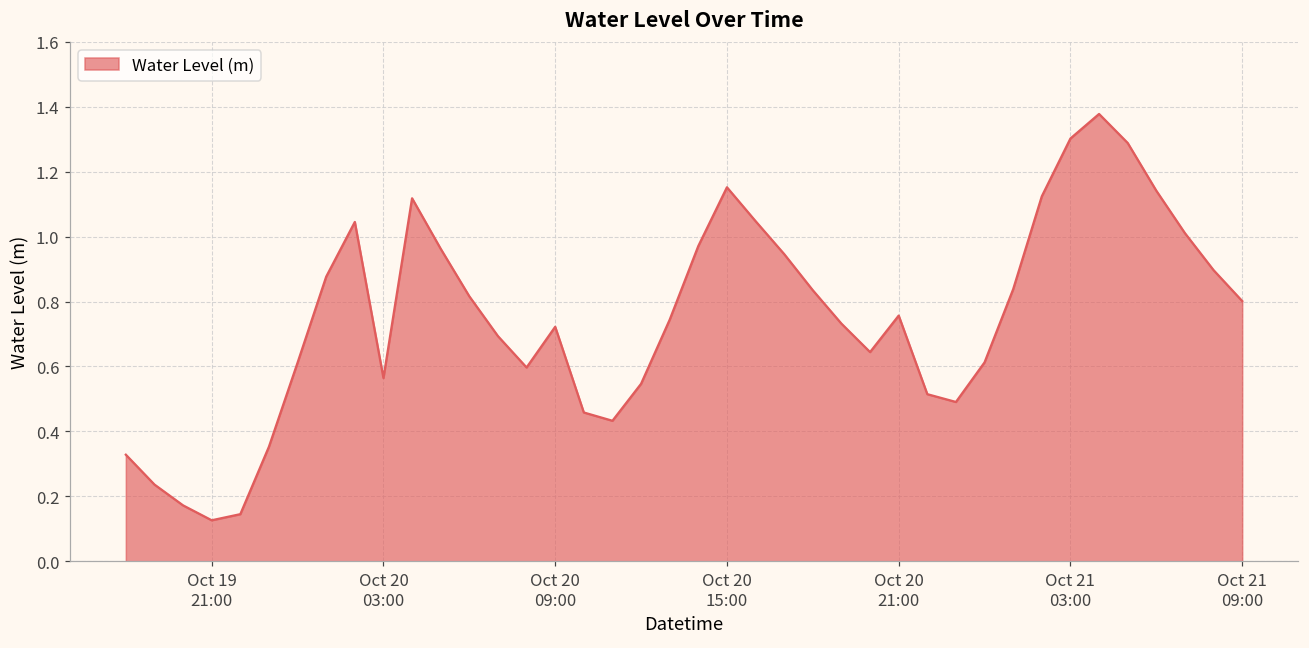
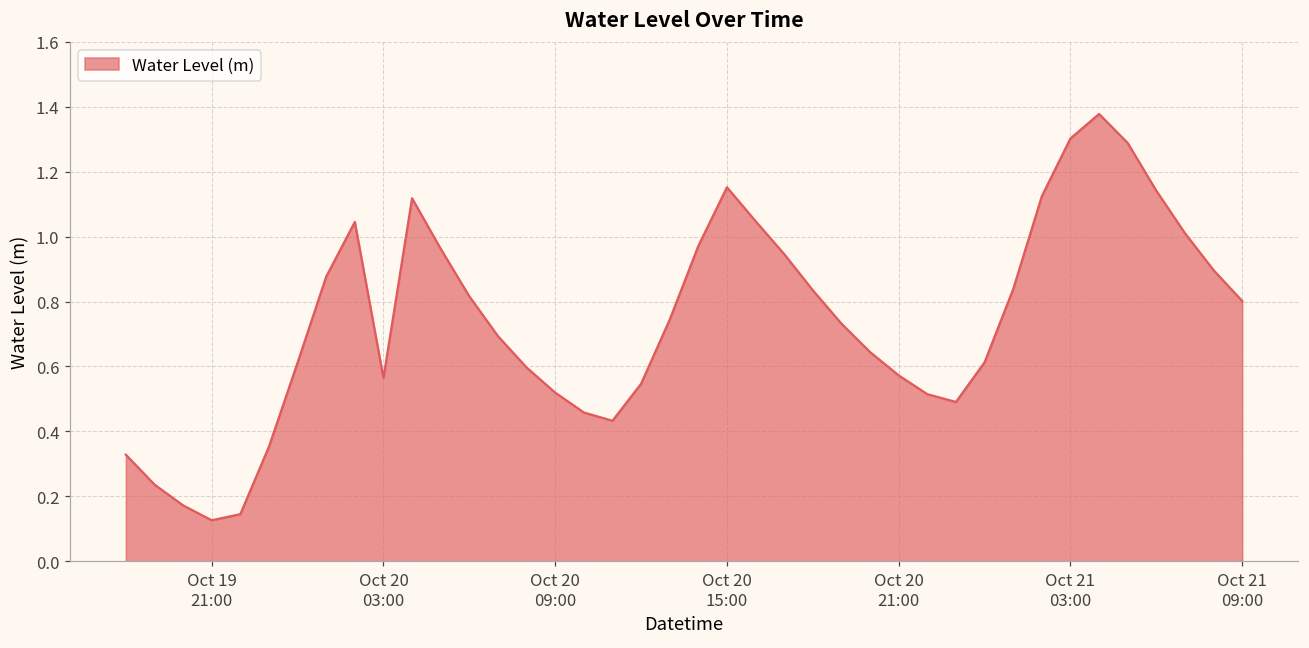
Oct 20 09:00: 0.72 -> 0.52
Oct 20 21:00: 0.76 -> 0.57
